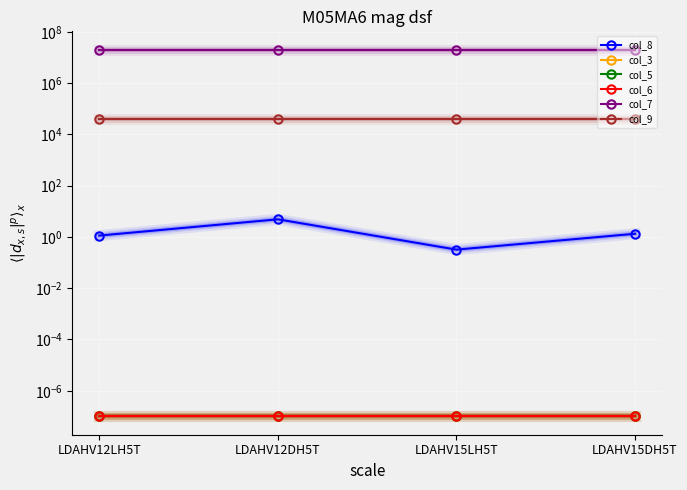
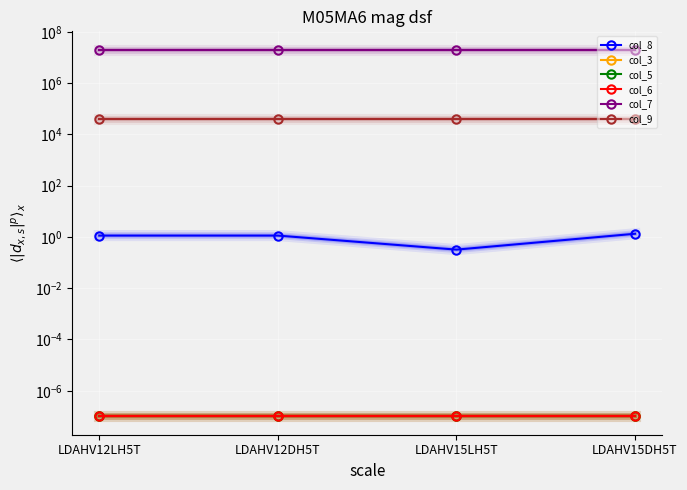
col_8, LDAHV12DH5T: 5 -> 1
